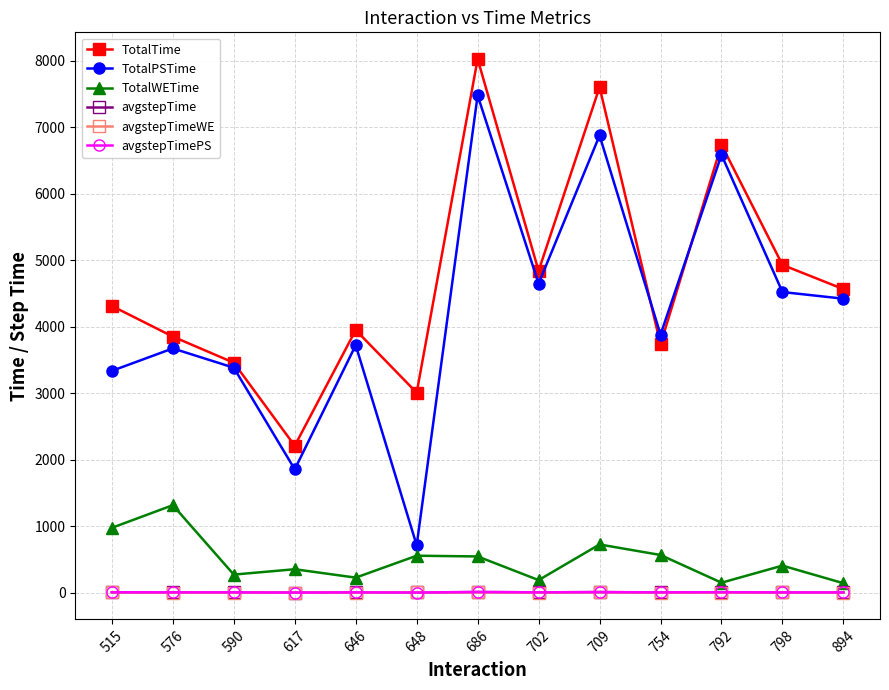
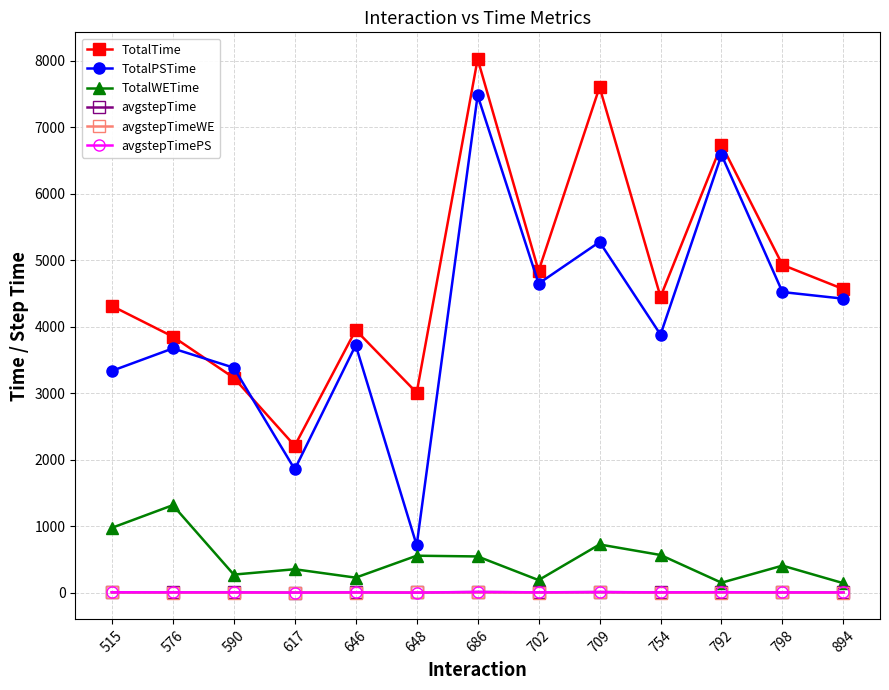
TotalTime, 590: 3500 -> 3200
TotalPSTime, 709: 6900 -> 5300
TotalTime, 754: 3700 -> 4500
